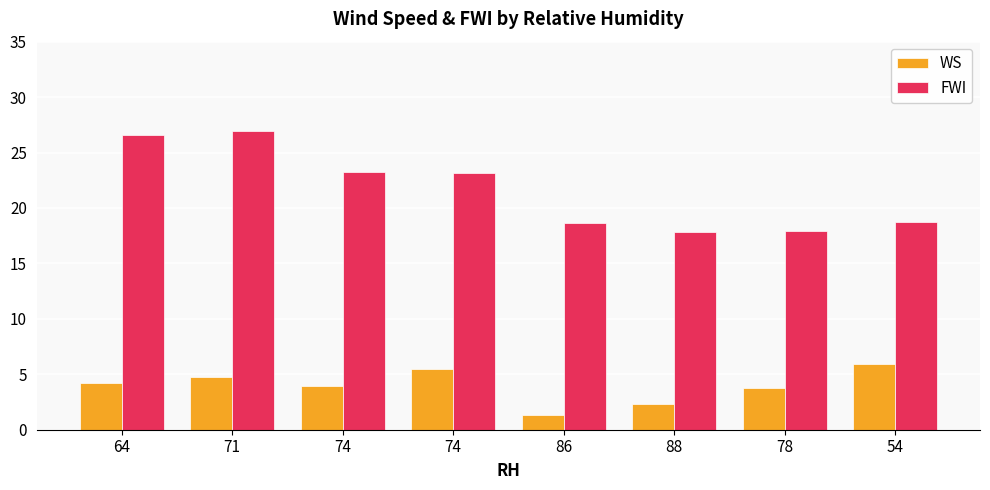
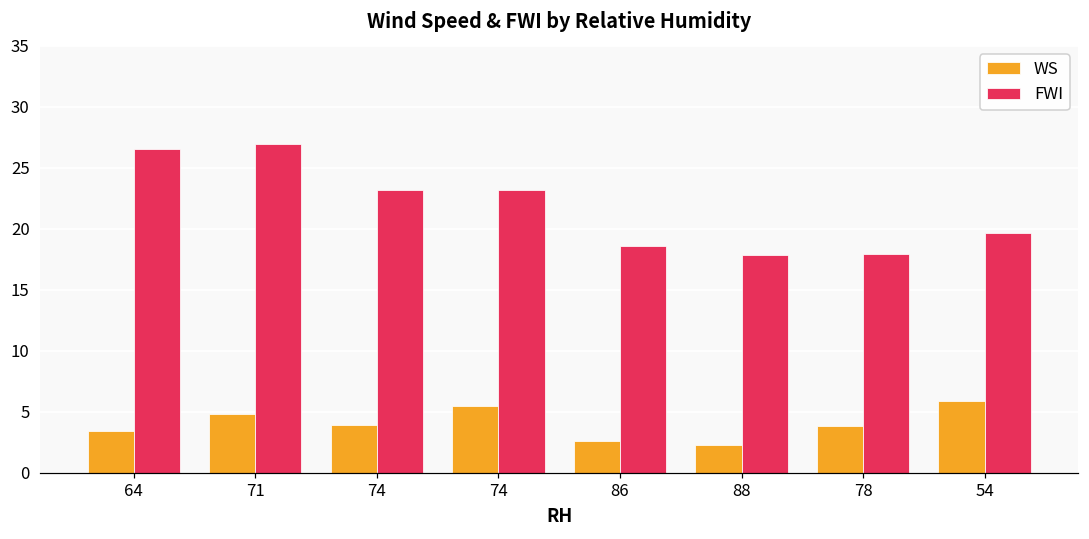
WS, 64: 4.2 -> 3.4
WS, 86: 1.3 -> 2.6
FWI, 54: 18.8 -> 19.6
